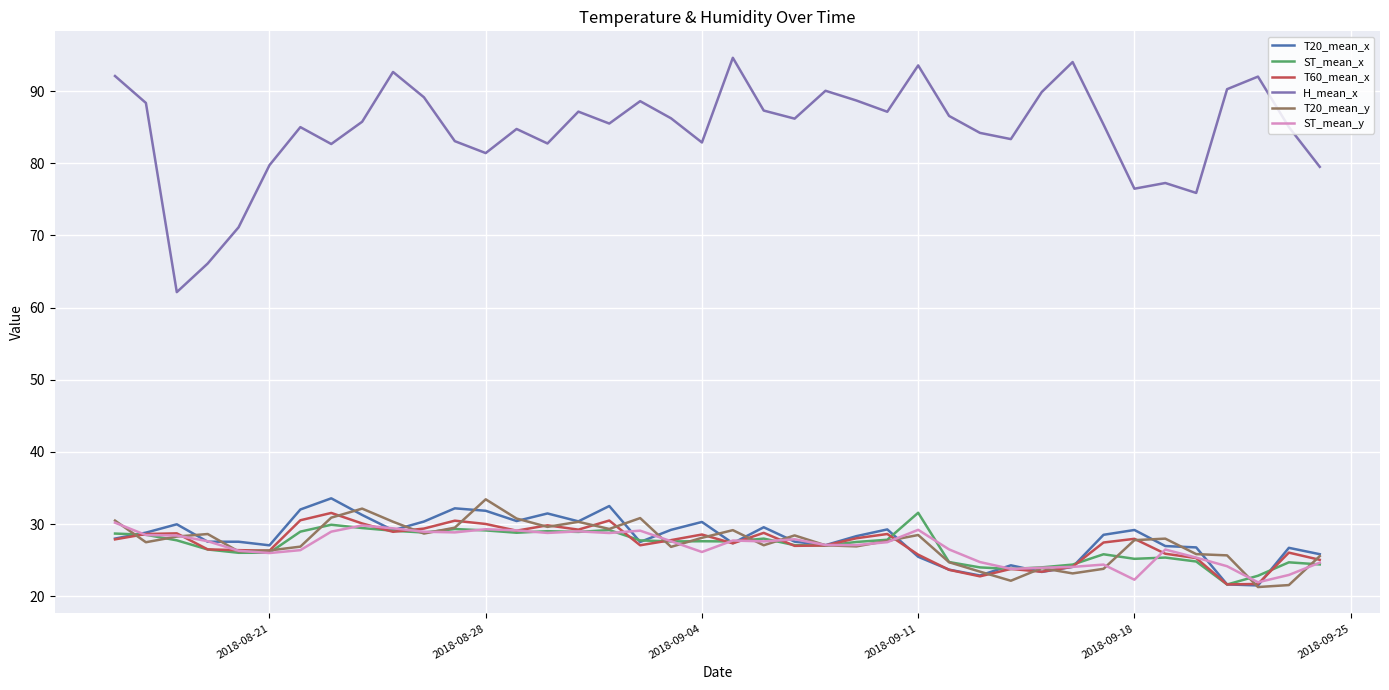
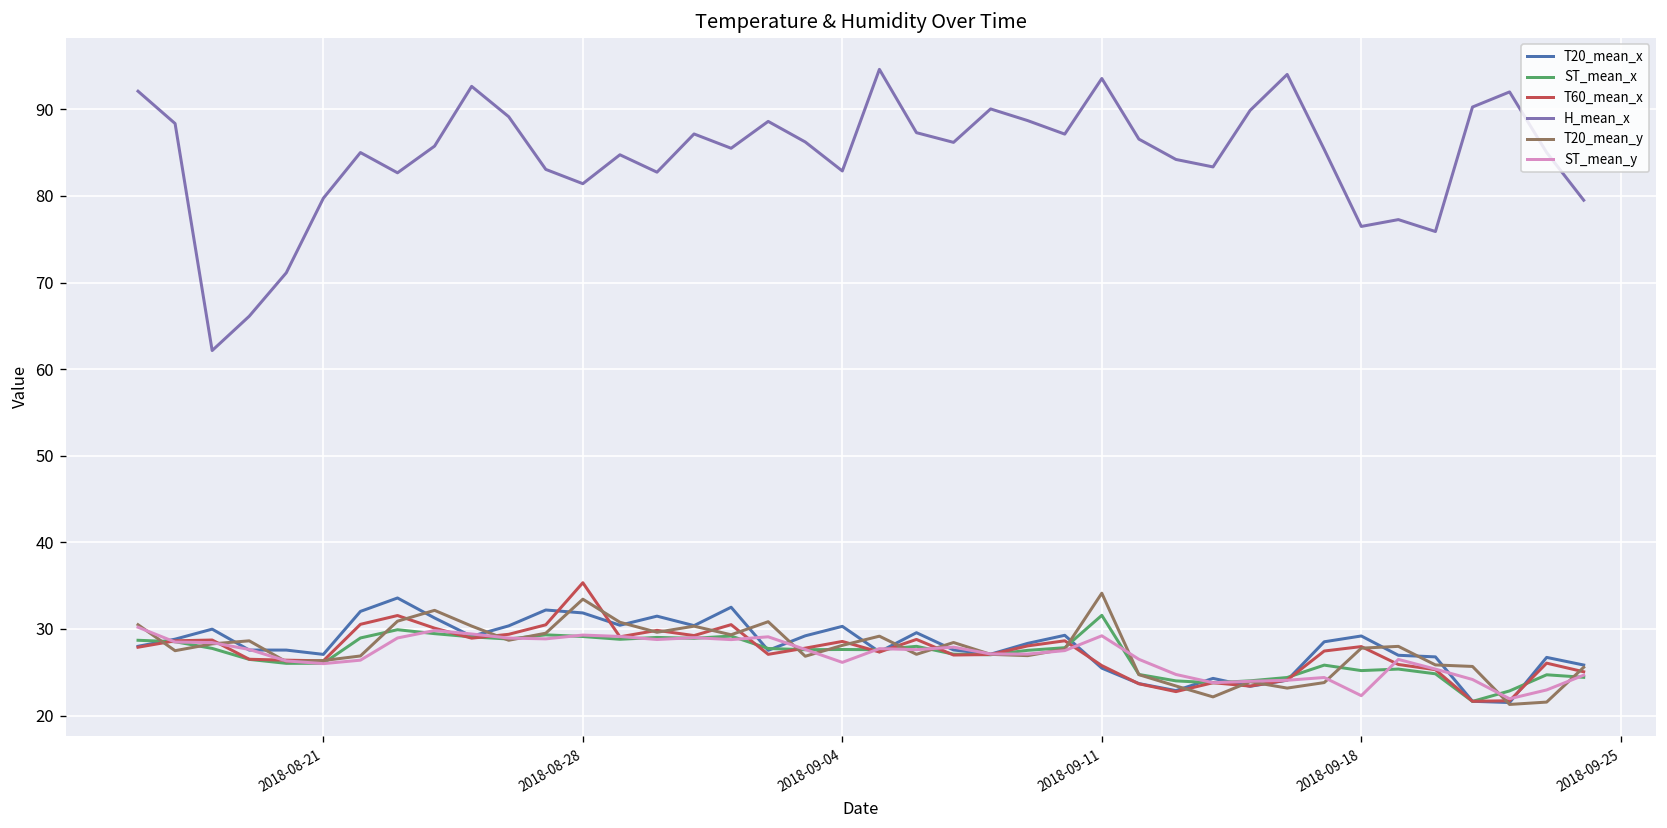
T60_mean_x, 2018-08-28: 30 -> 35
T20_mean_y, 2018-09-11: 28 -> 34
